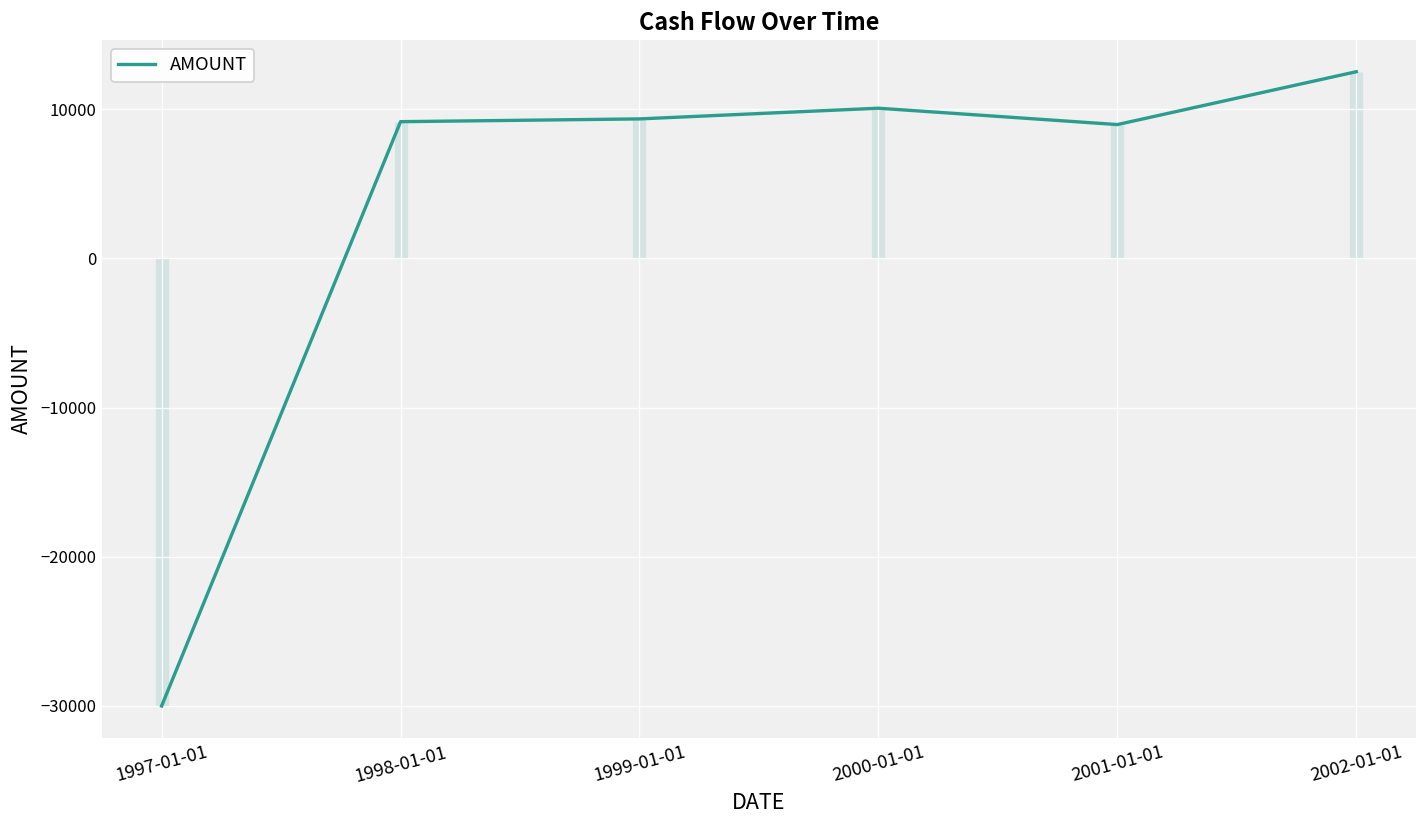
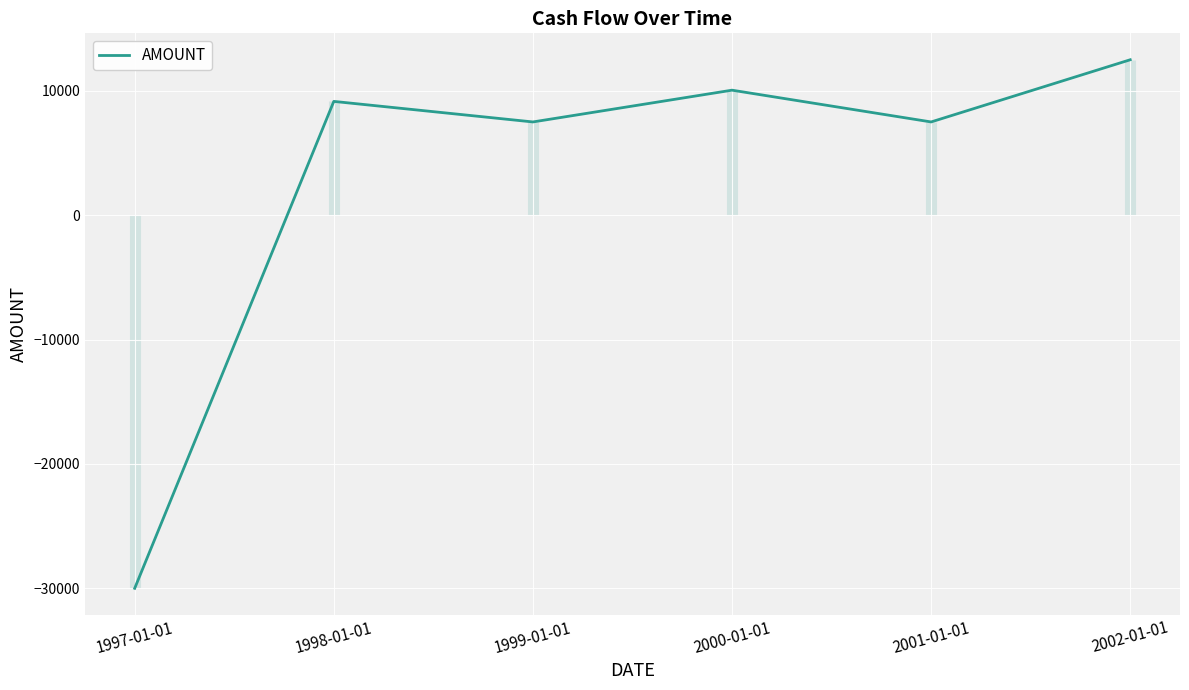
1999-01-01: 9300 -> 7500
2001-01-01: 9000 -> 7500
